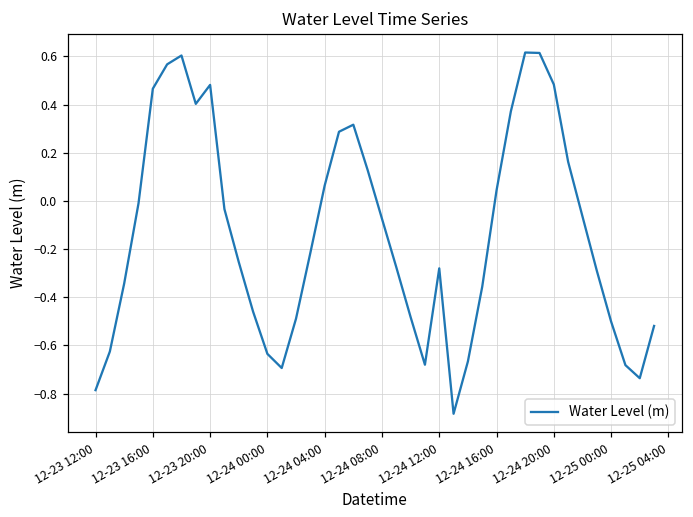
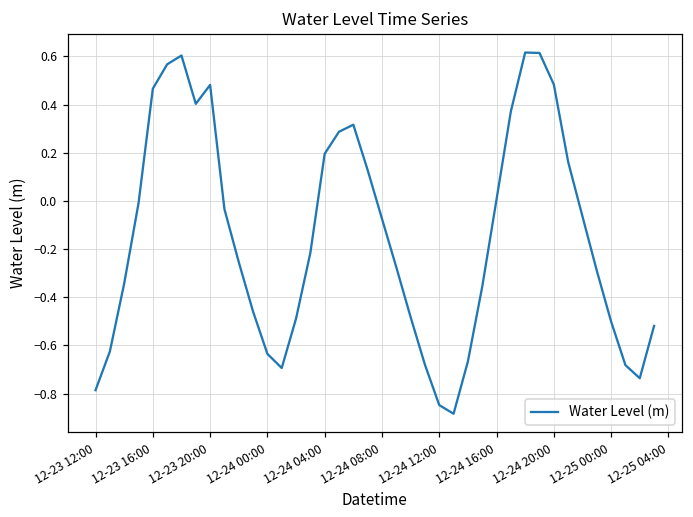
12-24 04:00: 0.06 -> 0.20
12-24 12:00: -0.28 -> -0.85
12-24 16:00: 0.04 -> 0.01
